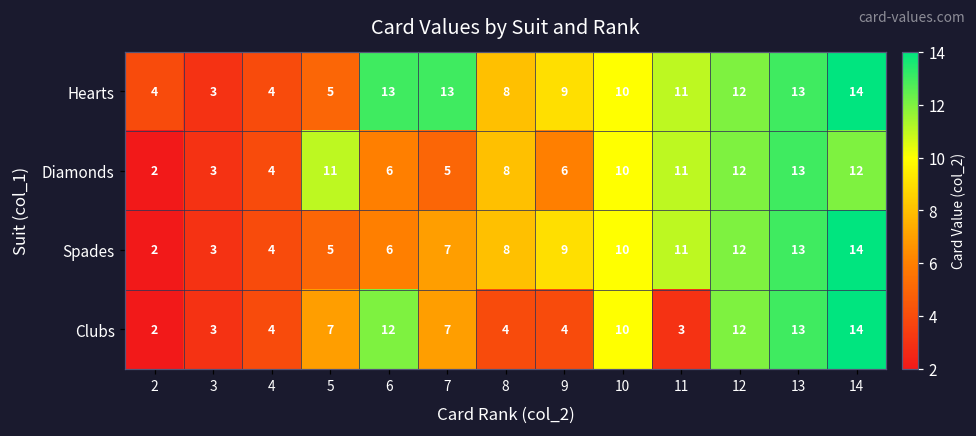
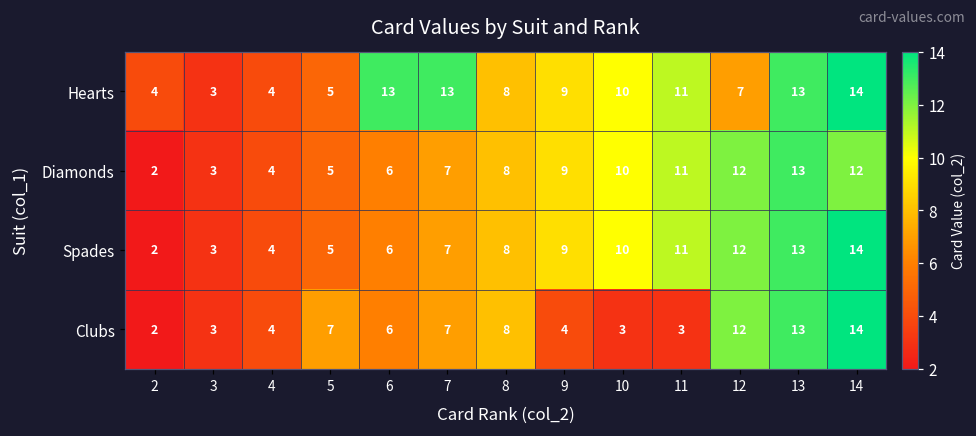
Hearts, 12: 12 -> 7
Diamonds, 5: 11 -> 5
Diamonds, 7: 5 -> 7
Diamonds, 9: 6 -> 9
Clubs, 6: 12 -> 6
Clubs, 8: 4 -> 8
Clubs, 10: 10 -> 3
